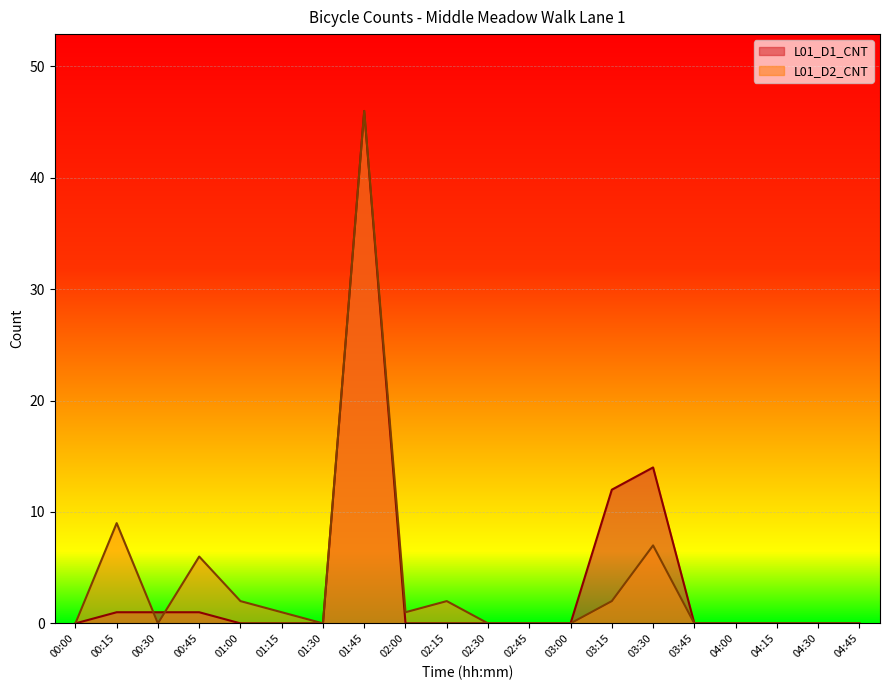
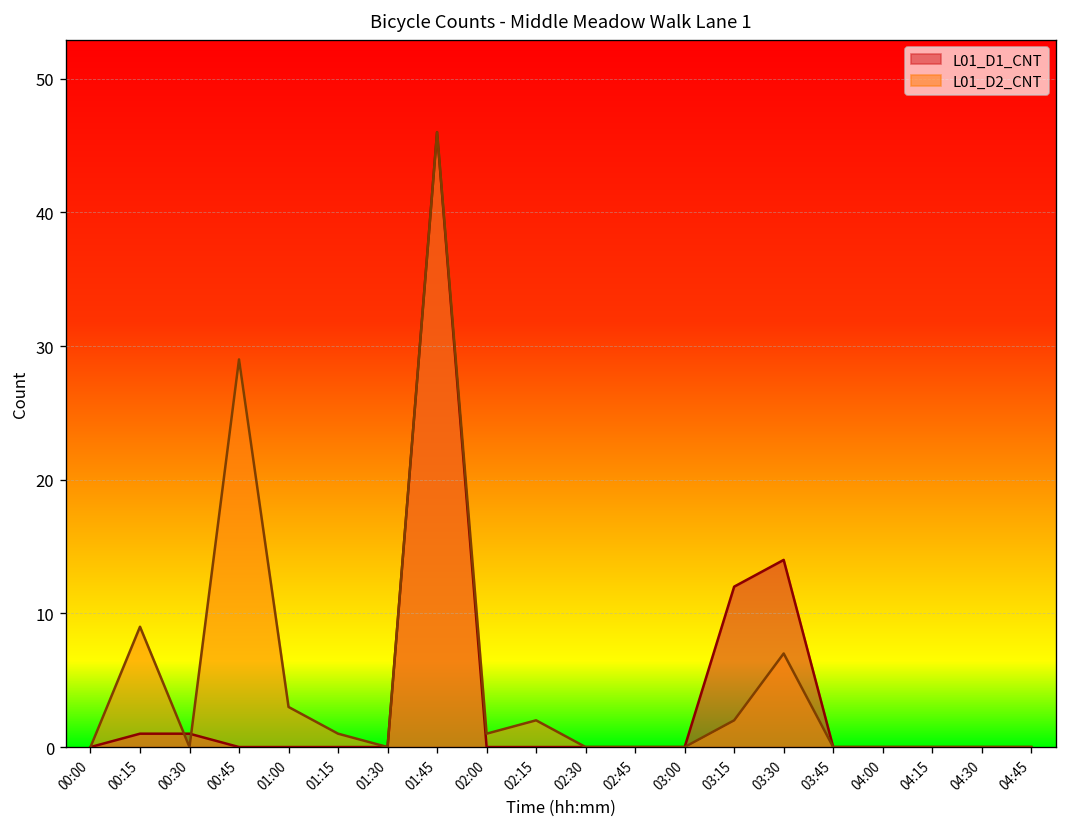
L01_D1_CNT, 00:45: 1 -> 0
L01_D2_CNT, 00:45: 6 -> 29
L01_D2_CNT, 01:00: 2 -> 3
